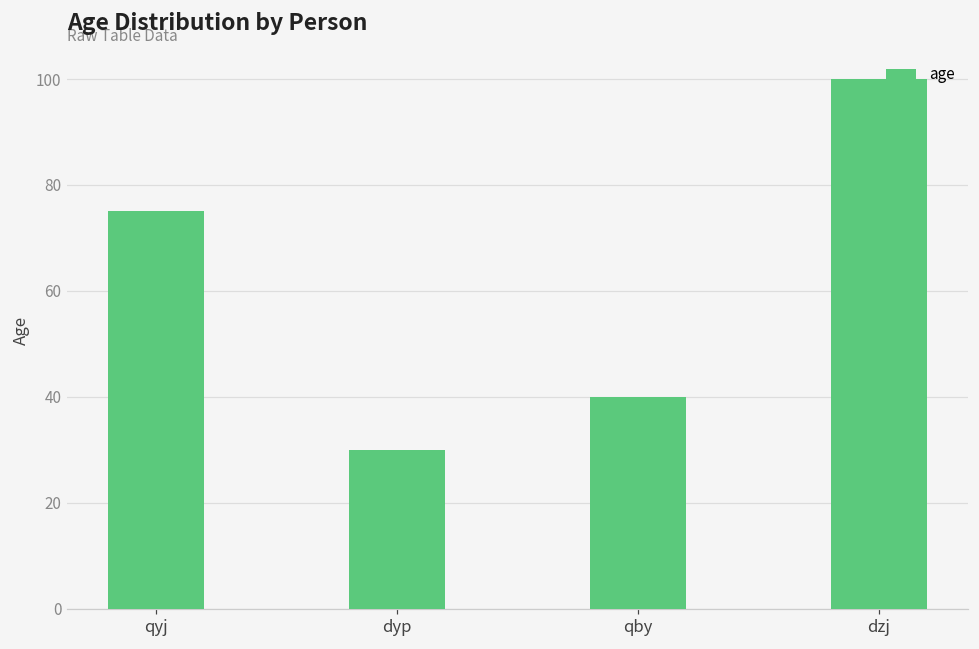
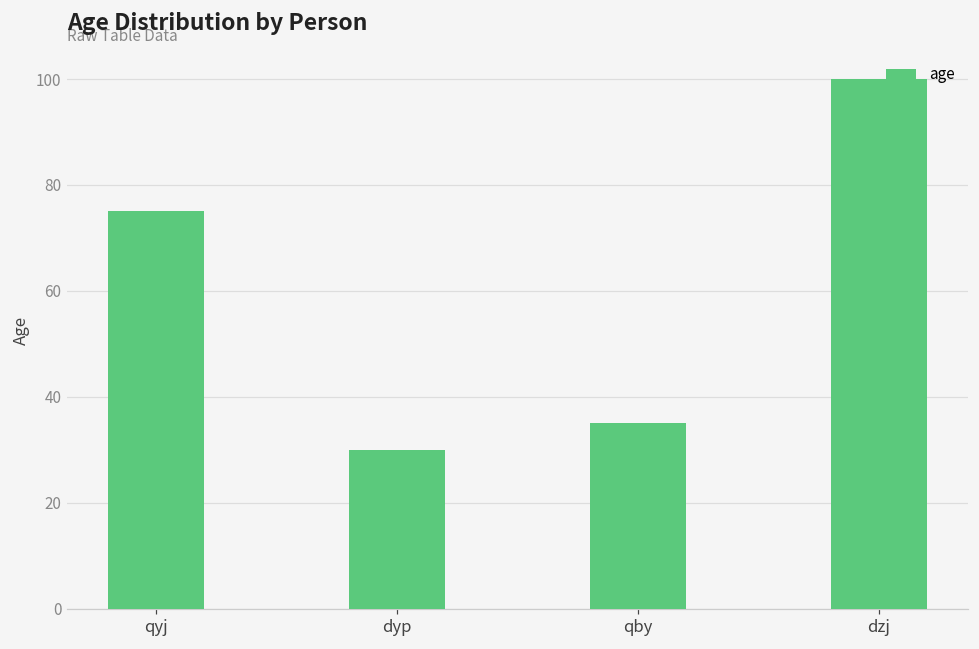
qby: 40 -> 35
